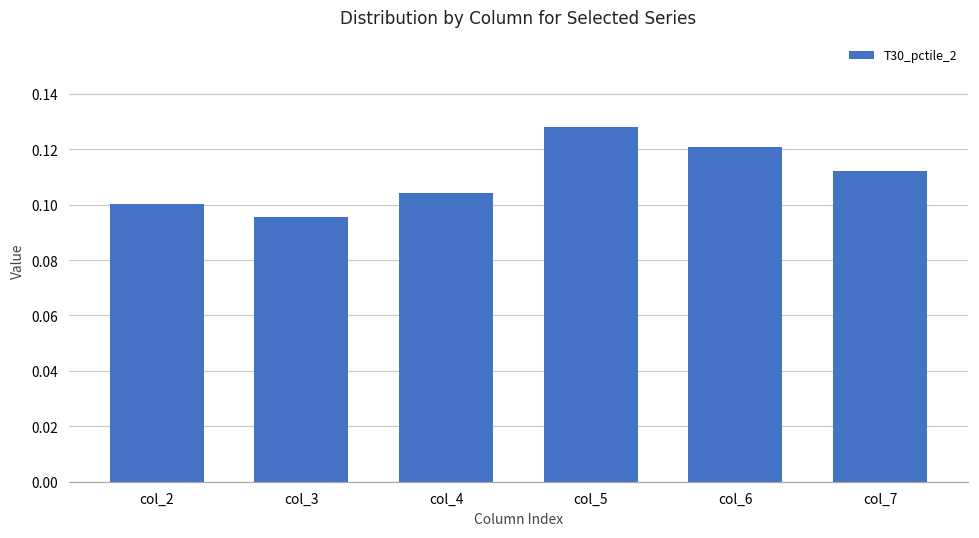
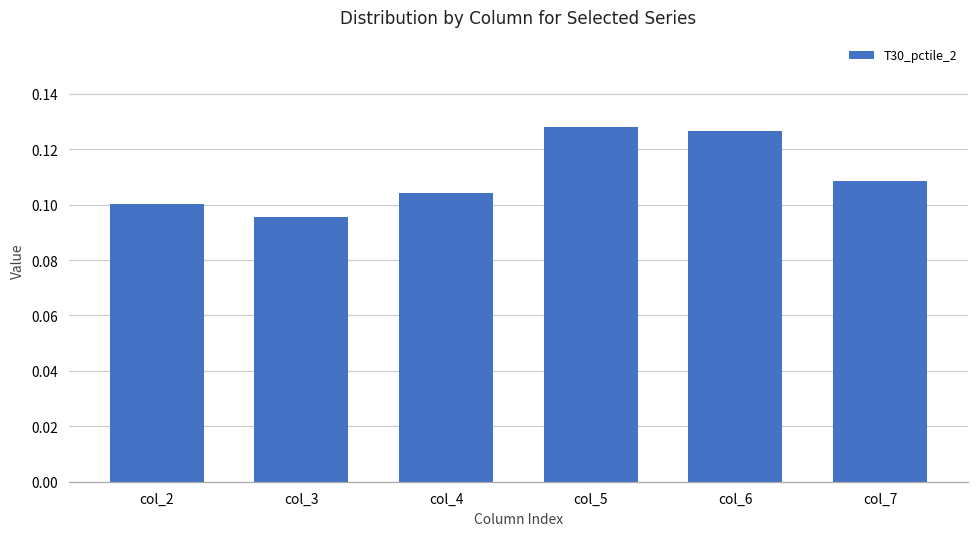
col_6: 0.121 -> 0.127
col_7: 0.112 -> 0.108
